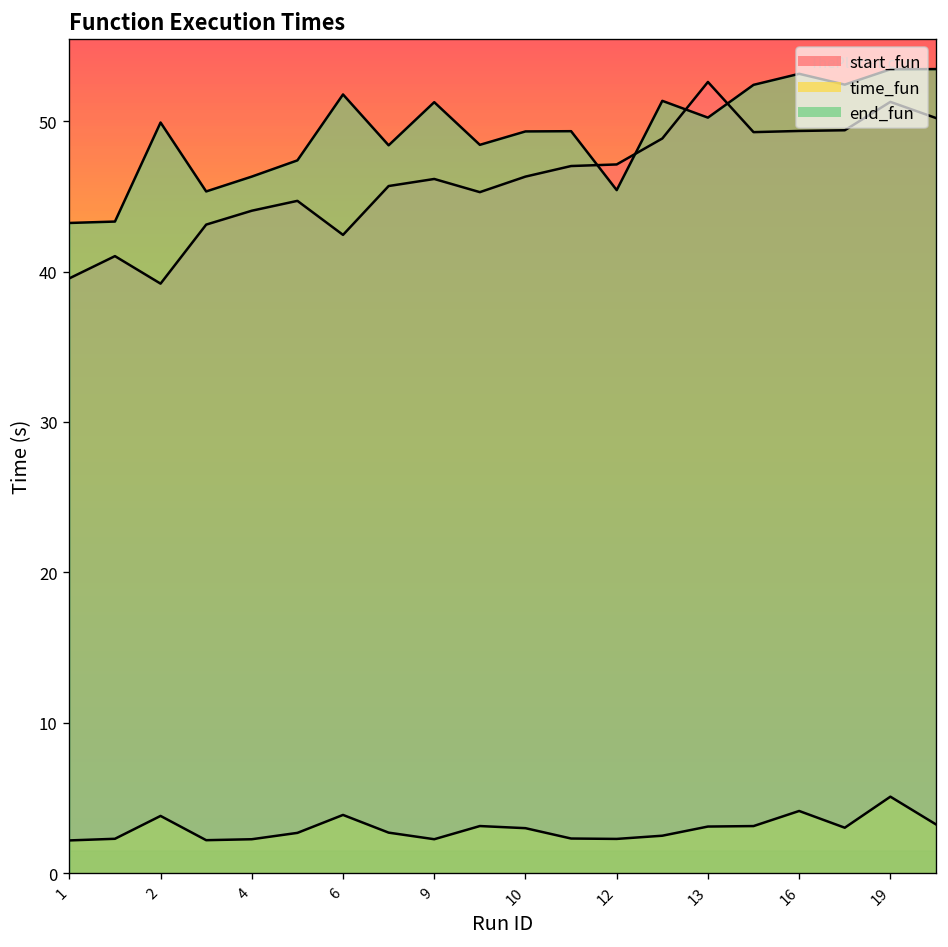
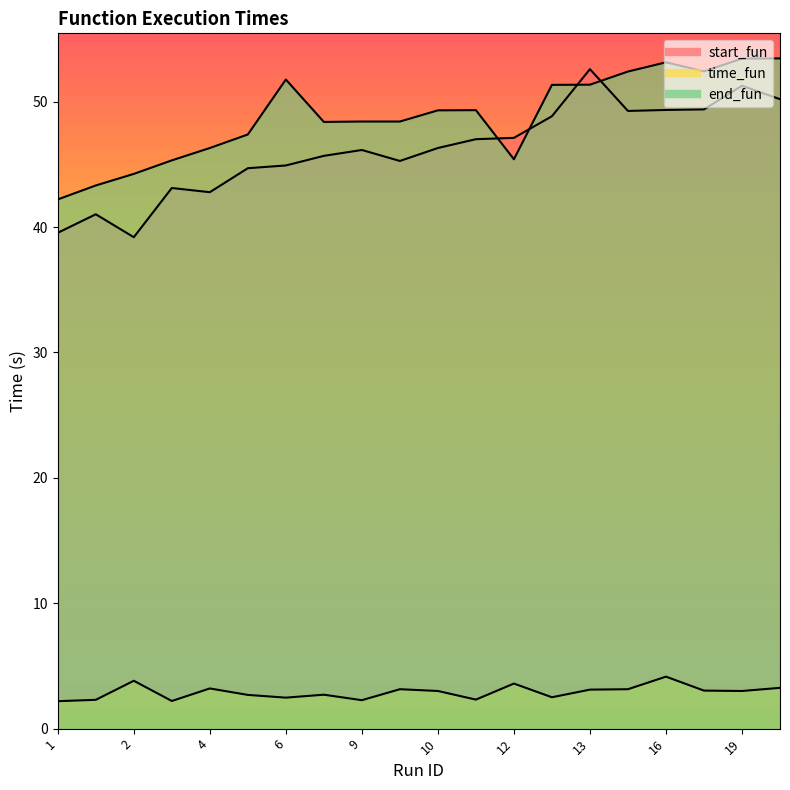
end_fun, 1: 43.2 -> 42.2
end_fun, 2: 49.9 -> 44.2
start_fun, 4: 44.0 -> 42.8
time_fun, 4: 2.3 -> 3.2
start_fun, 6: 42.4 -> 44.9
time_fun, 6: 3.9 -> 2.5
end_fun, 9: 51.3 -> 48.4
time_fun, 12: 2.3 -> 3.6
end_fun, 13: 50.2 -> 51.4
time_fun, 19: 5.1 -> 3.0
